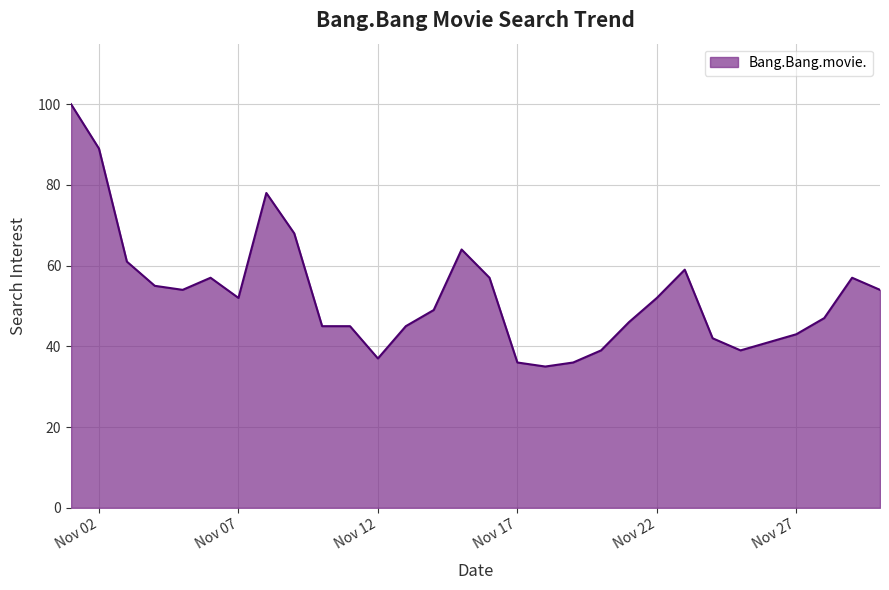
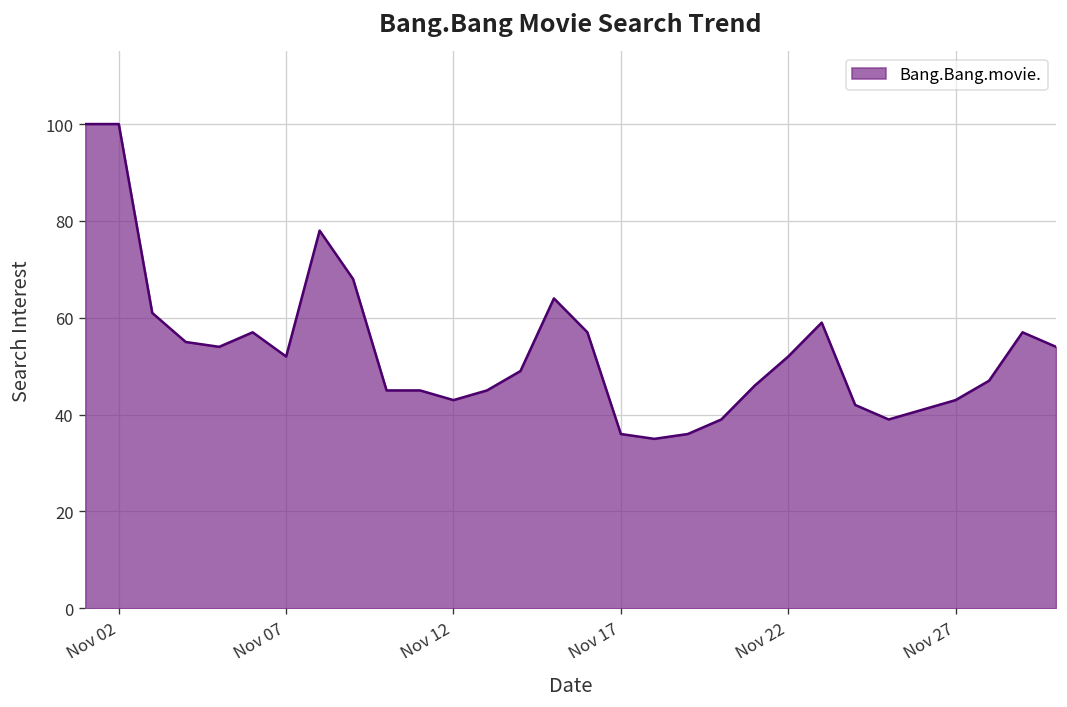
Nov 02: 89 -> 100
Nov 12: 37 -> 43
